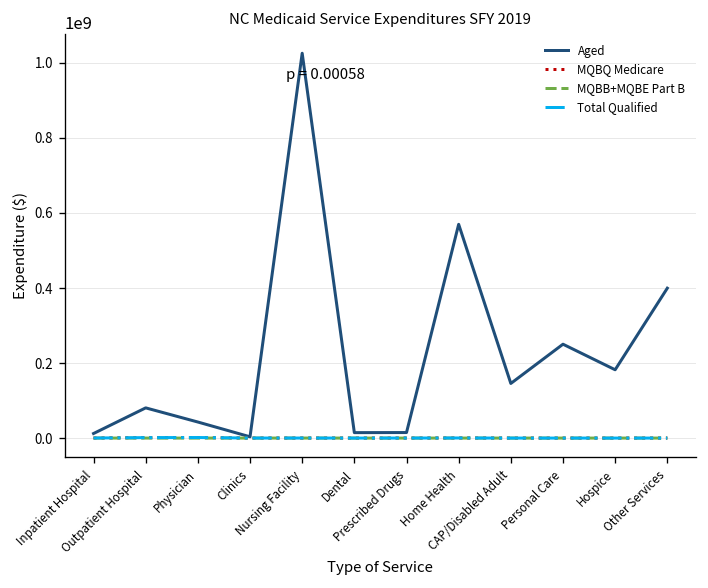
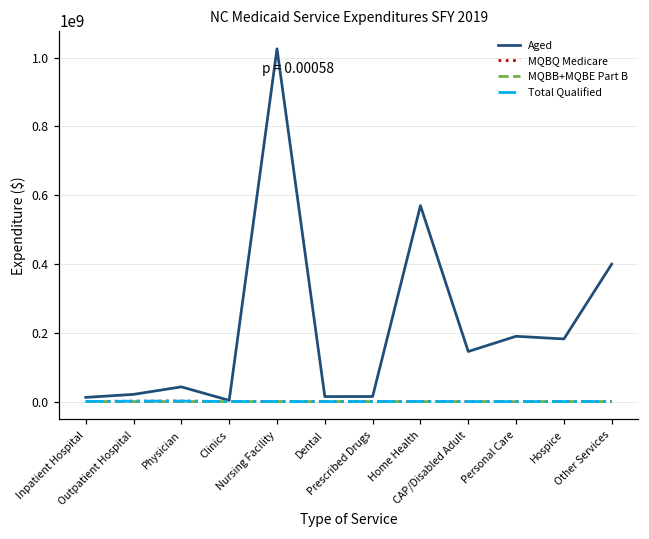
Aged, Outpatient Hospital: 80000000 -> 20000000
Aged, Personal Care: 250000000 -> 190000000
